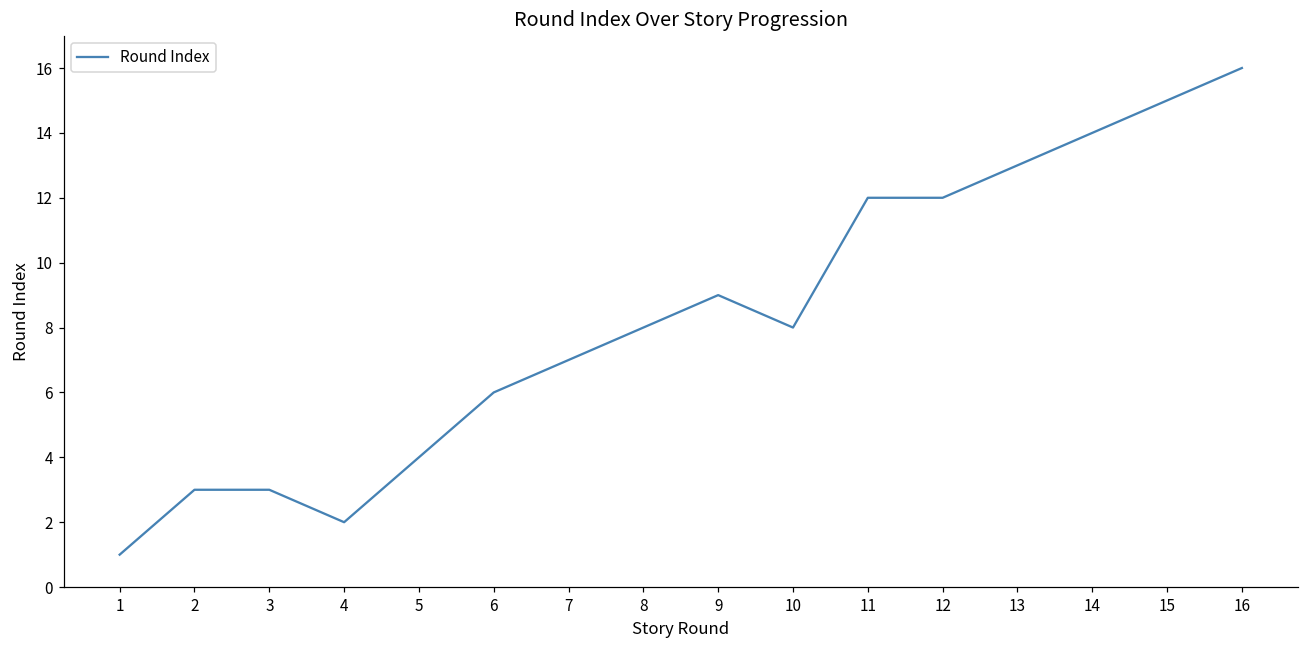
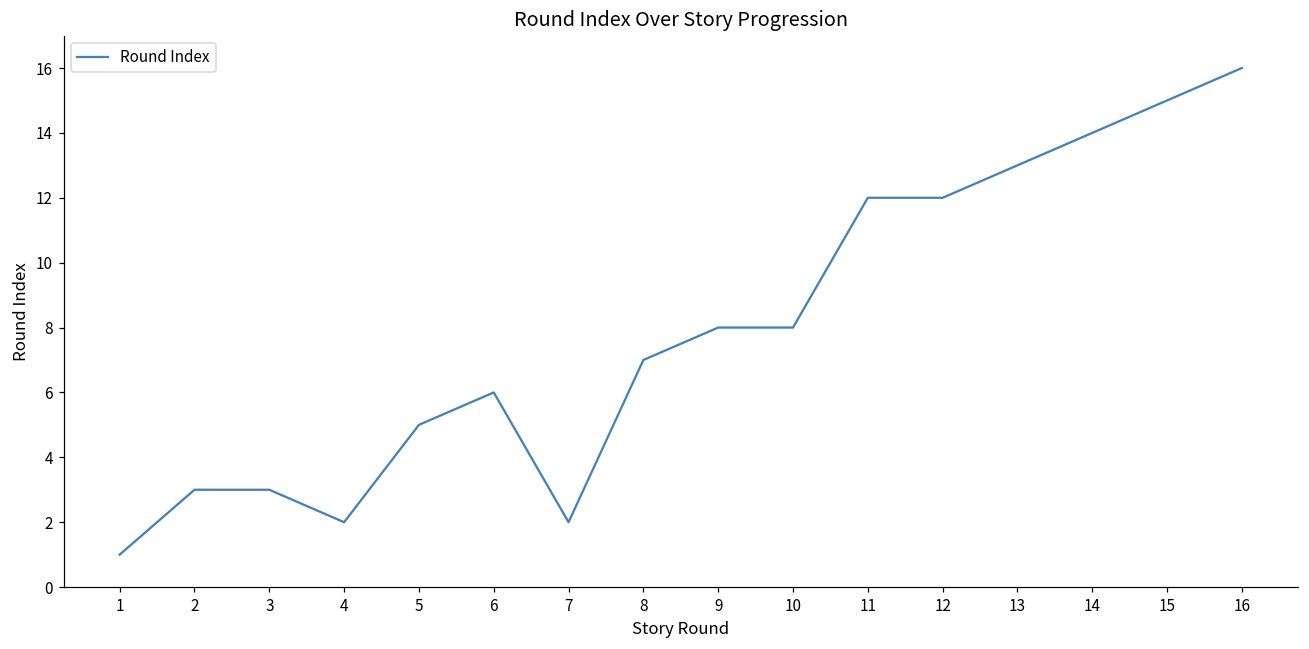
5: 4 -> 5
7: 7 -> 2
8: 8 -> 7
9: 9 -> 8
